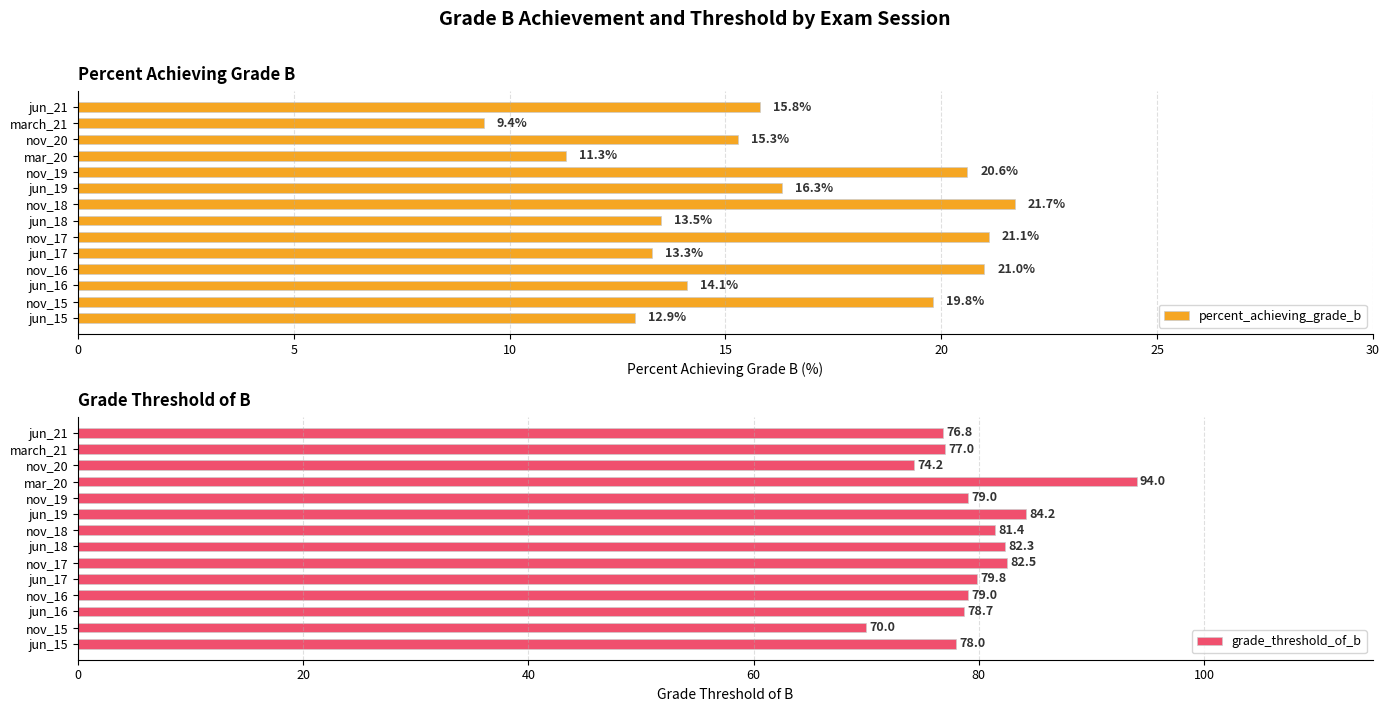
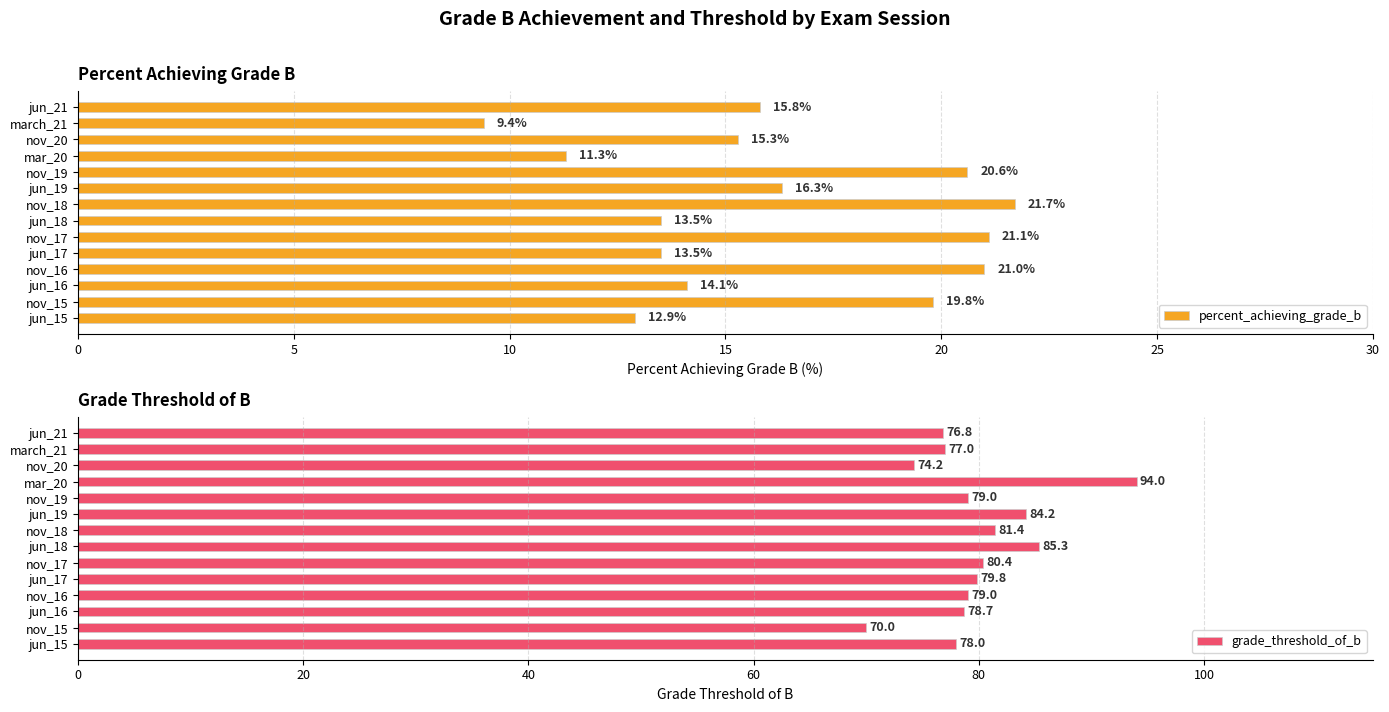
Percent Achieving Grade B, jun_17: 13.3% -> 13.5%
Grade Threshold of B, jun_18: 82.3 -> 85.3
Grade Threshold of B, nov_17: 82.5 -> 80.4
